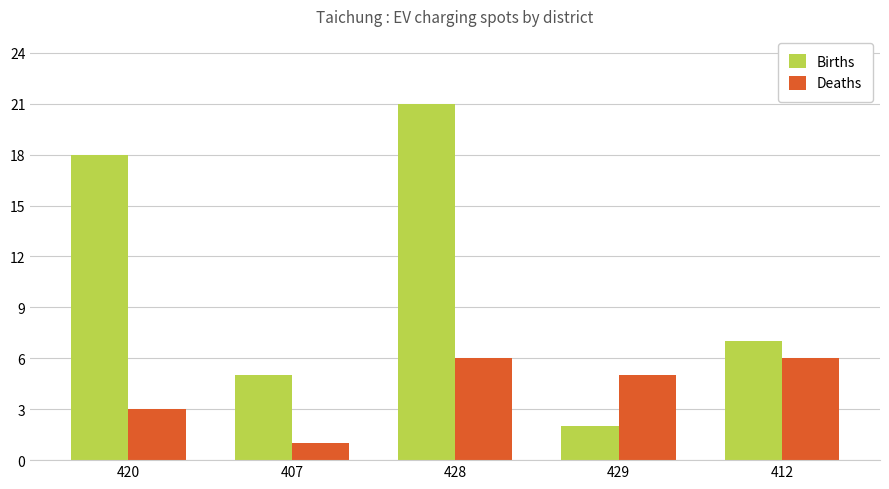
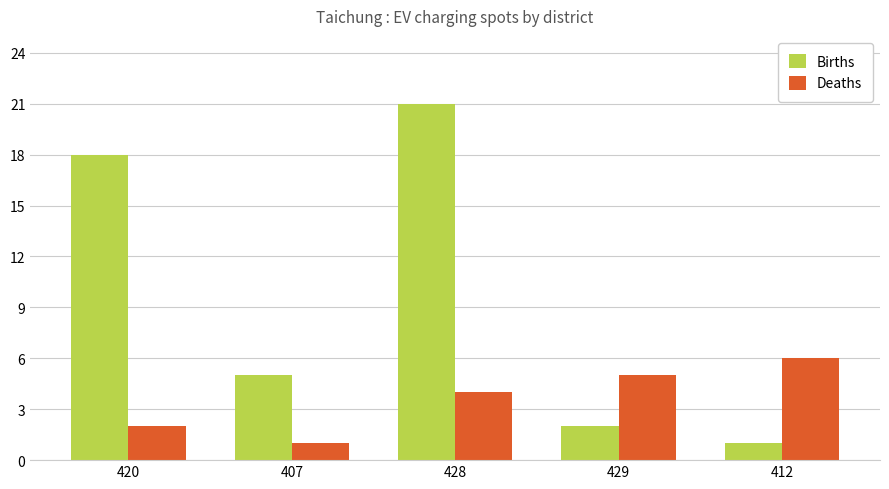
Deaths, 420: 3 -> 2
Deaths, 428: 6 -> 4
Births, 412: 7 -> 1
